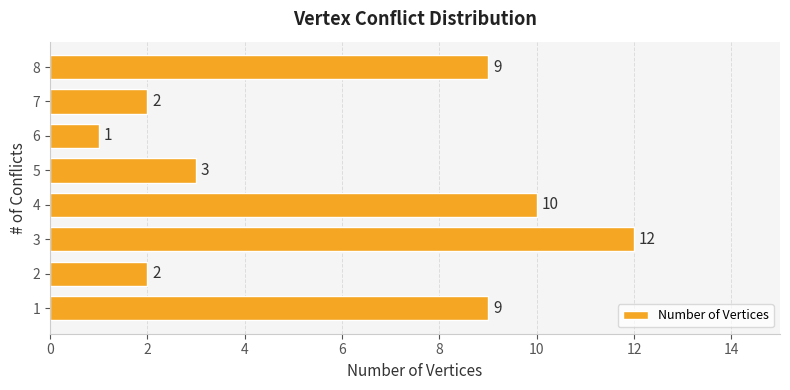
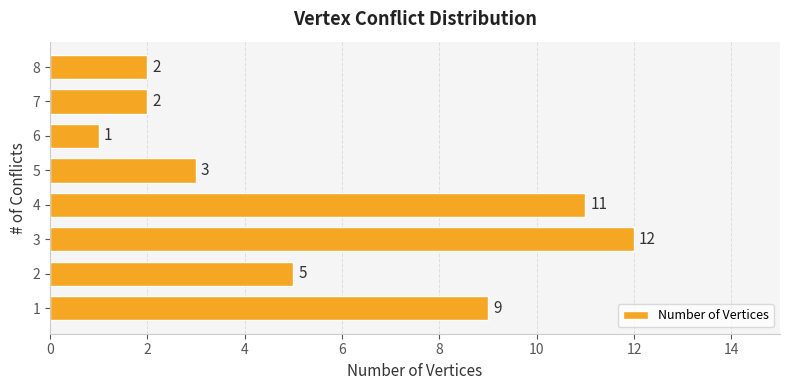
8: 9 -> 2
4: 10 -> 11
2: 2 -> 5
